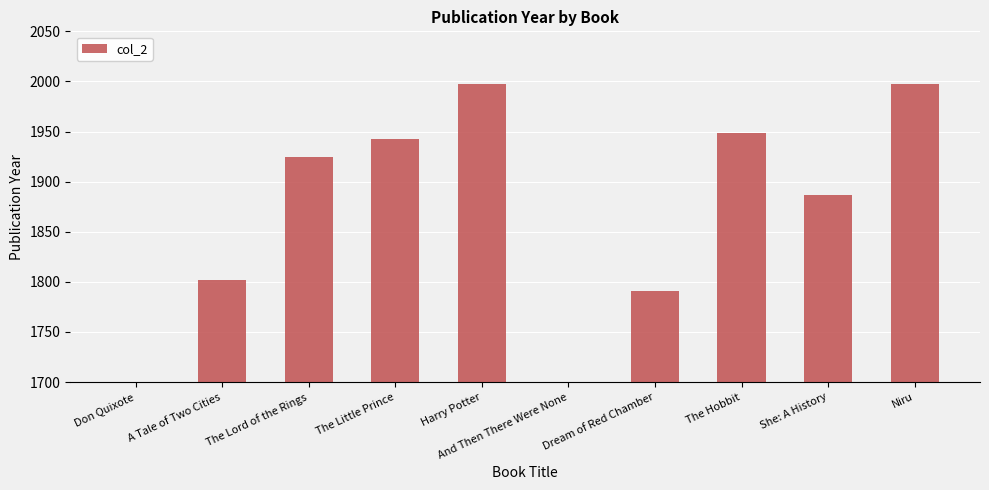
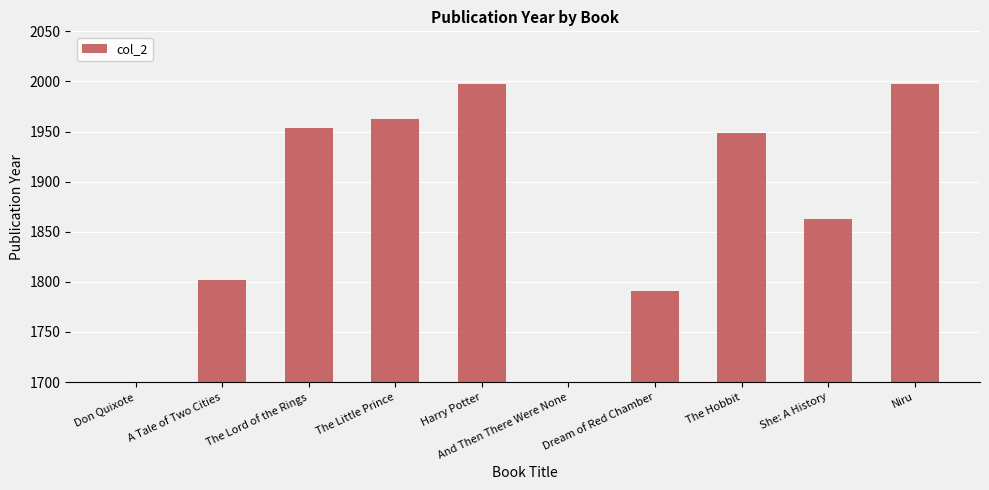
The Lord of the Rings: 1925 -> 1954
The Little Prince: 1943 -> 1963
She: A History: 1887 -> 1863
